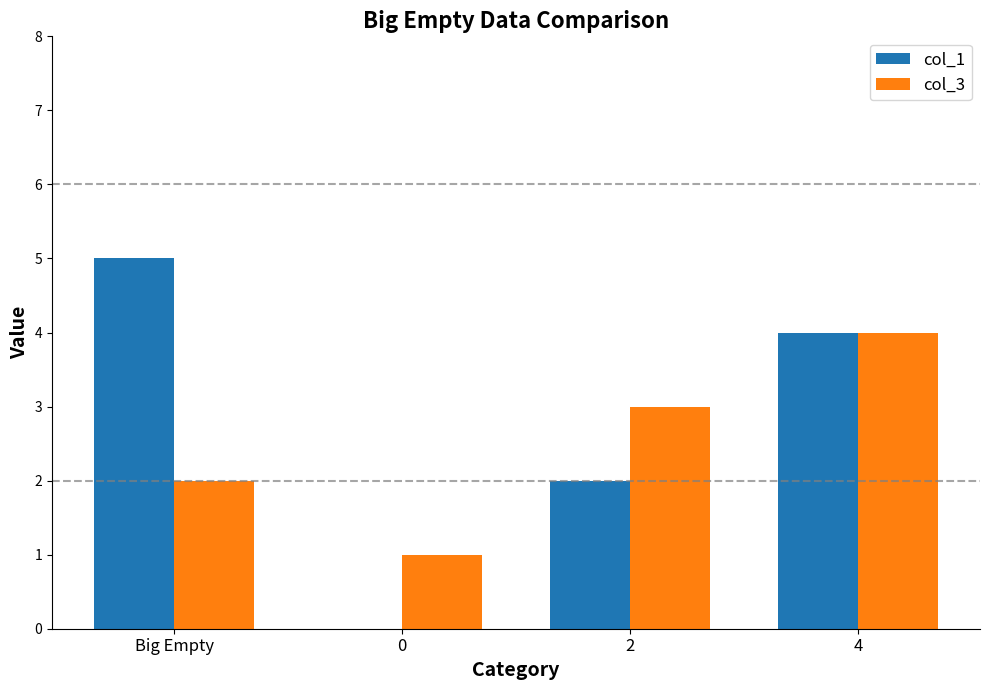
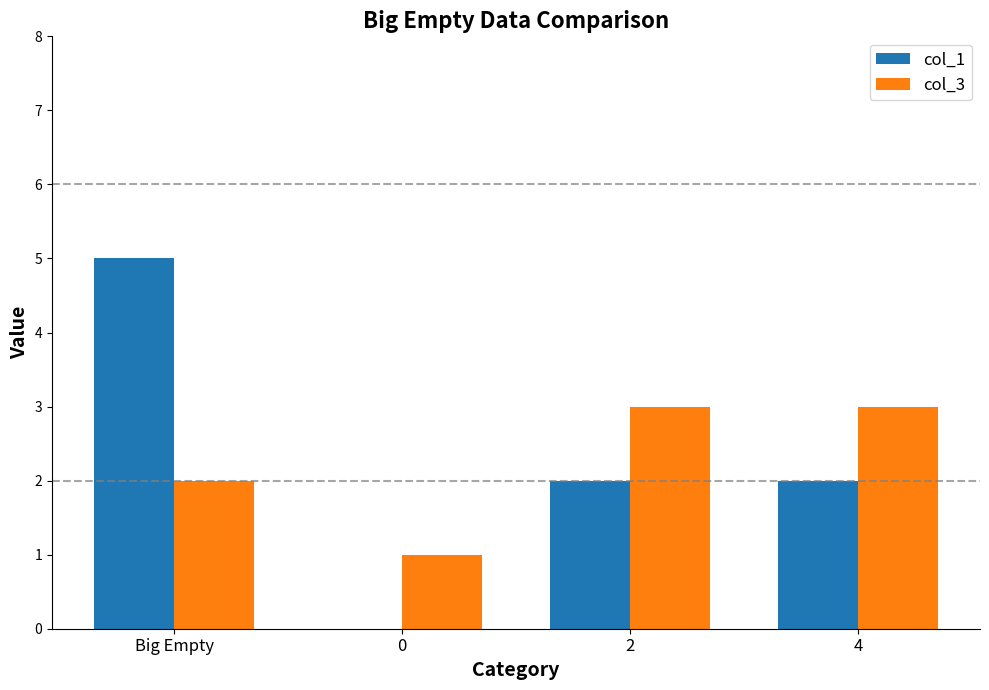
col_1, 4: 4 -> 2
col_3, 4: 4 -> 3
